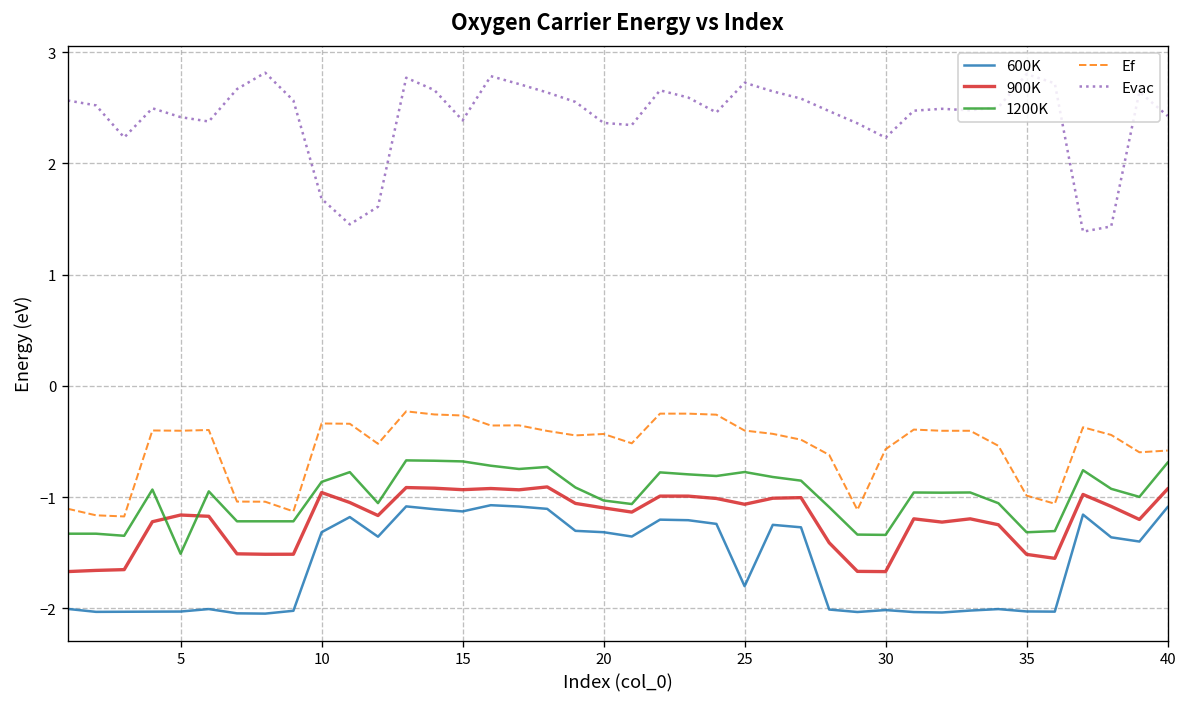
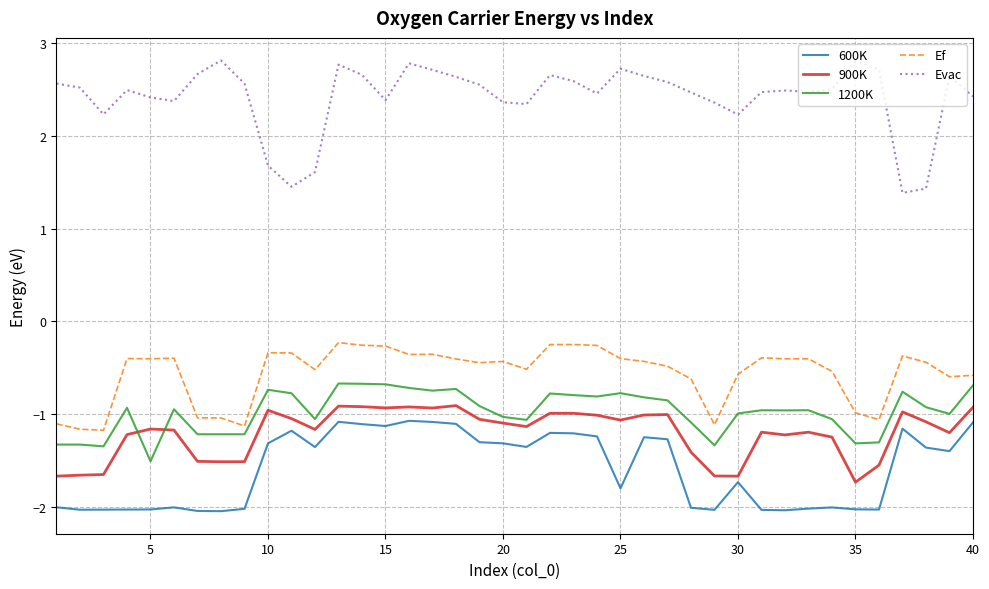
1200K, 10: -0.9 -> -0.7
600K, 30: -2.0 -> -1.7
1200K, 30: -1.3 -> -1.0
900K, 35: -1.5 -> -1.7
